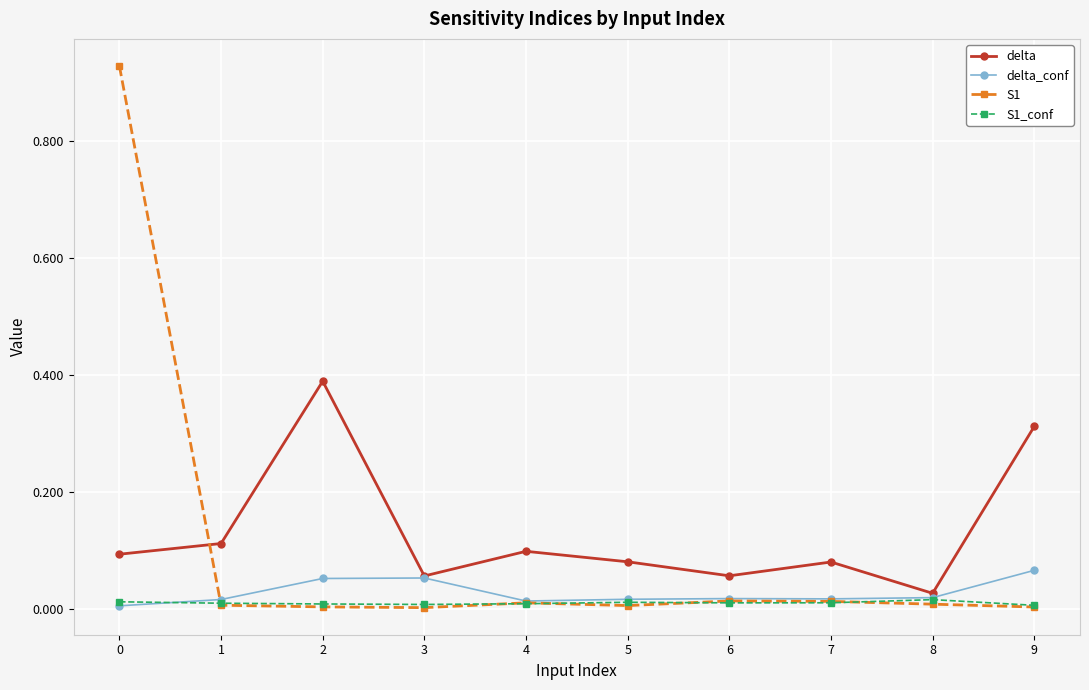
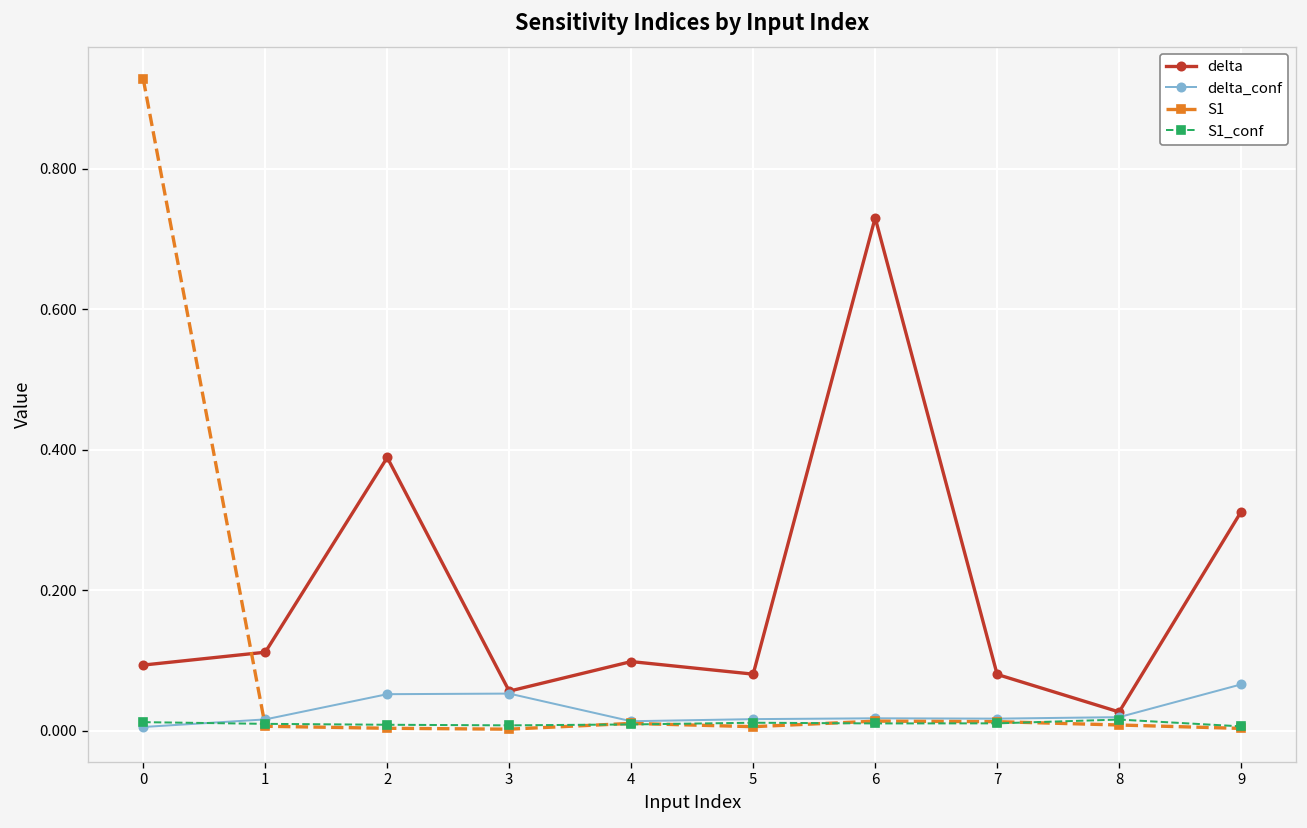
delta, 6: 0.06 -> 0.73
